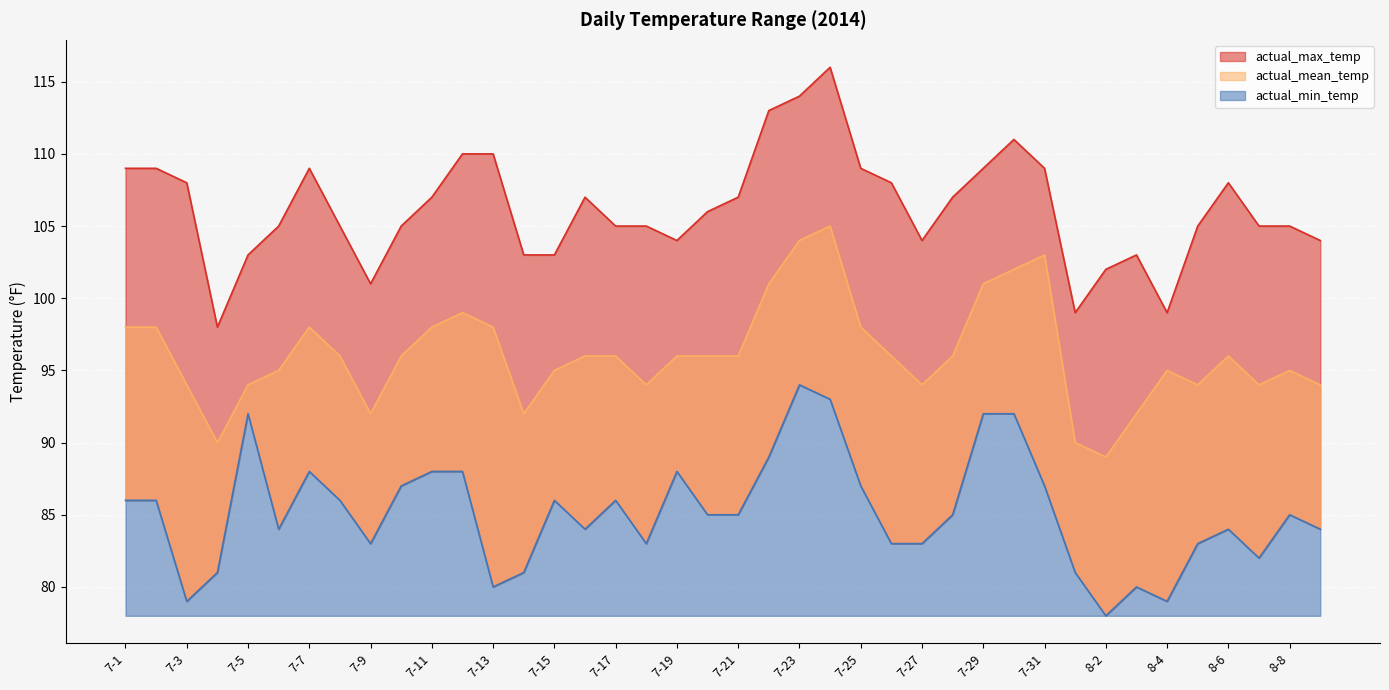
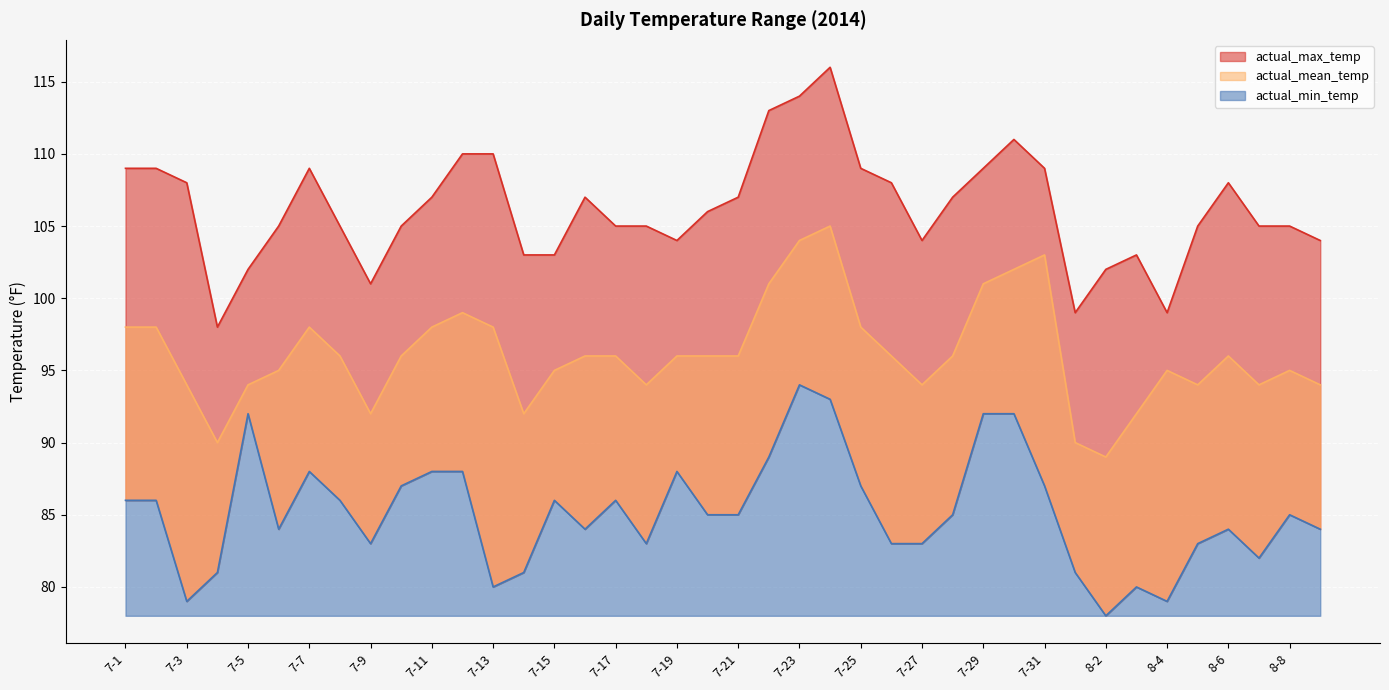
actual_max_temp, 7-5: 103 -> 102
